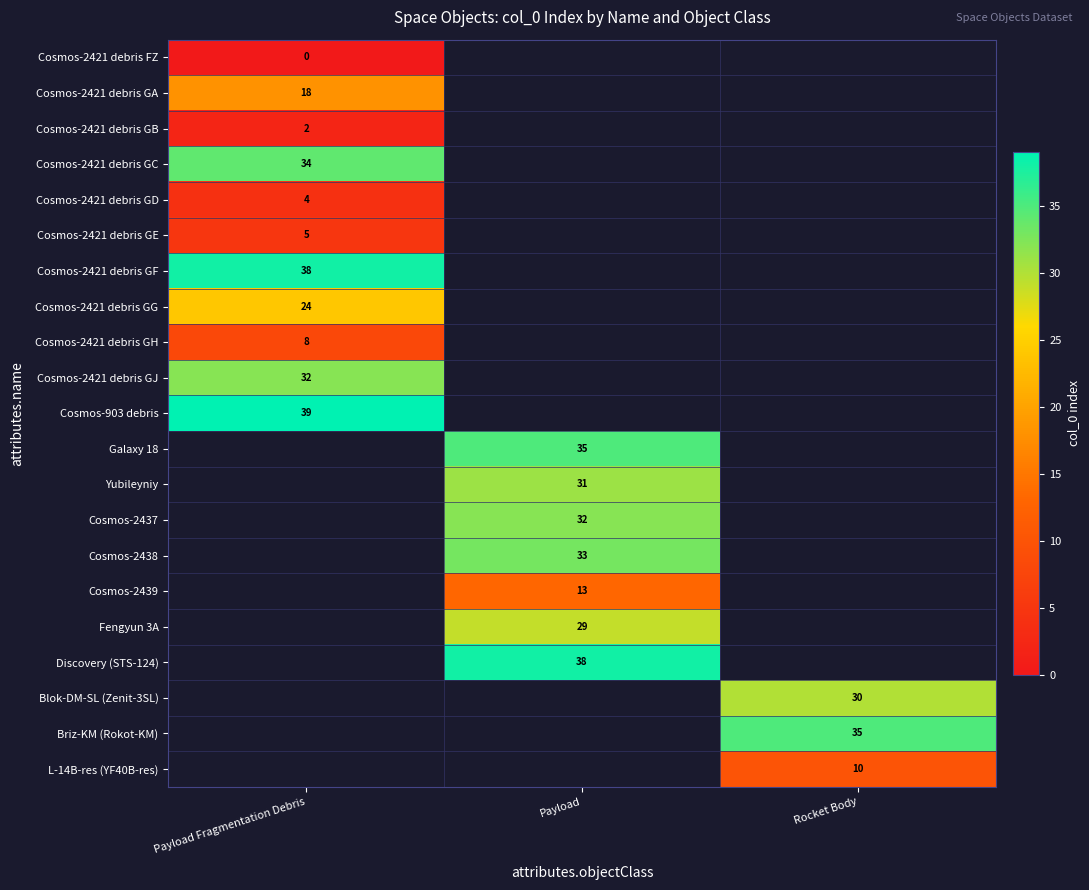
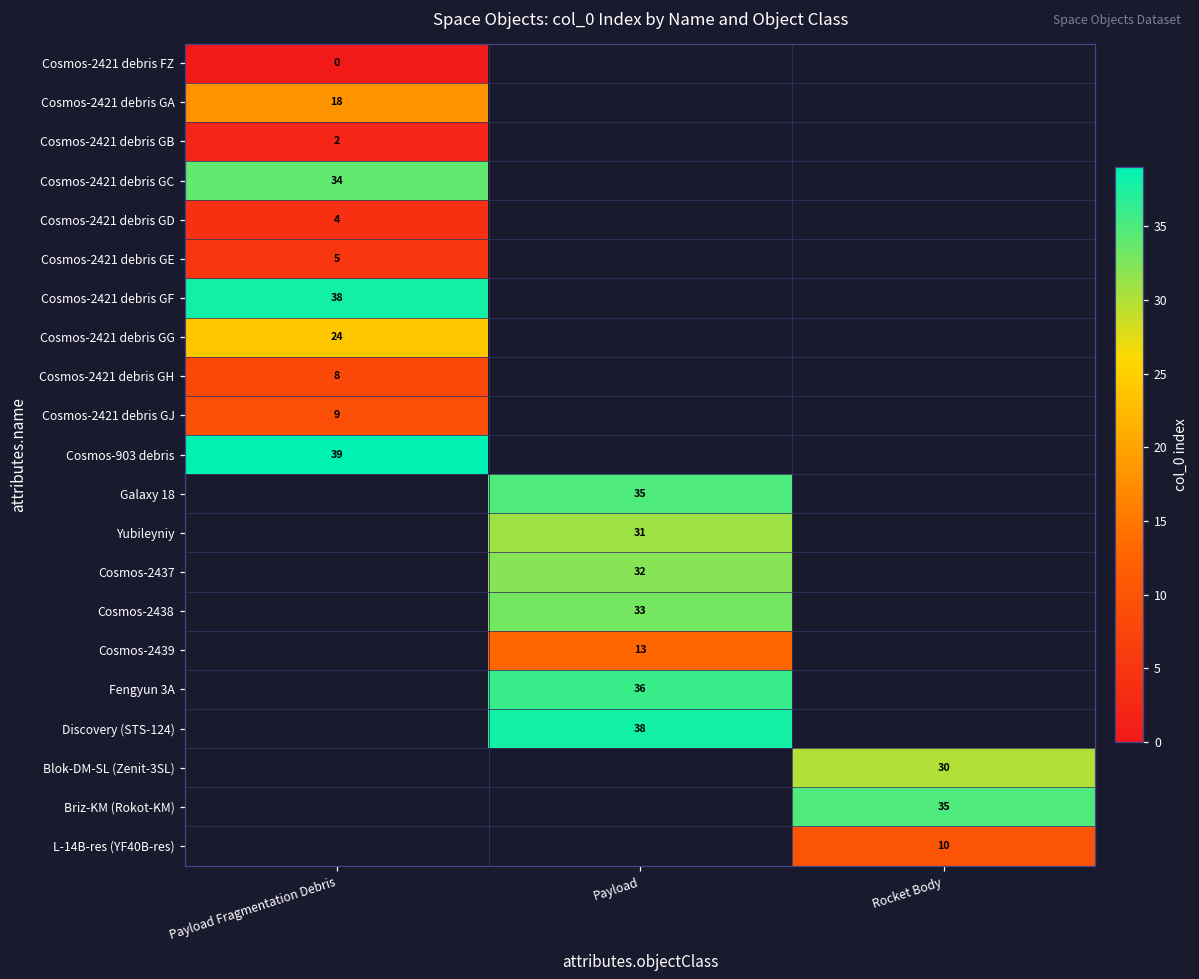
Cosmos-2421 debris GJ, Payload Fragmentation Debris: 32 -> 9
Fengyun 3A, Payload: 29 -> 36
